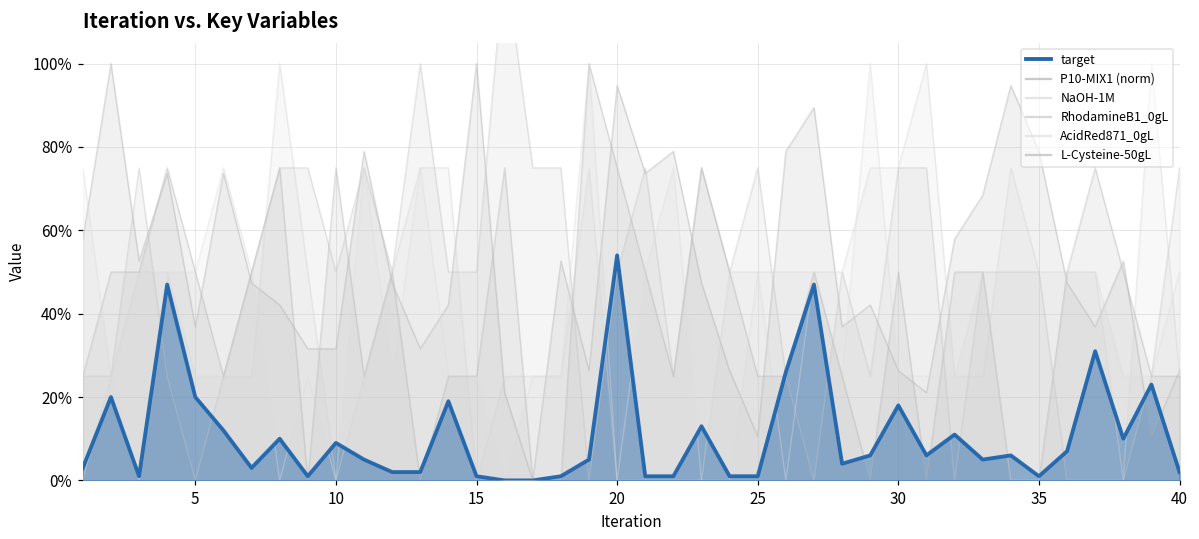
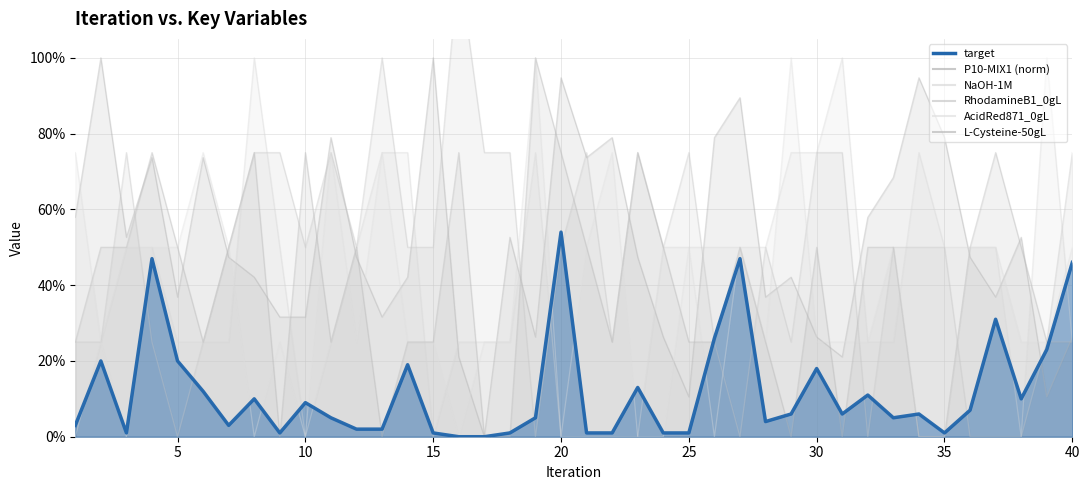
target, 40: 2% -> 46%
